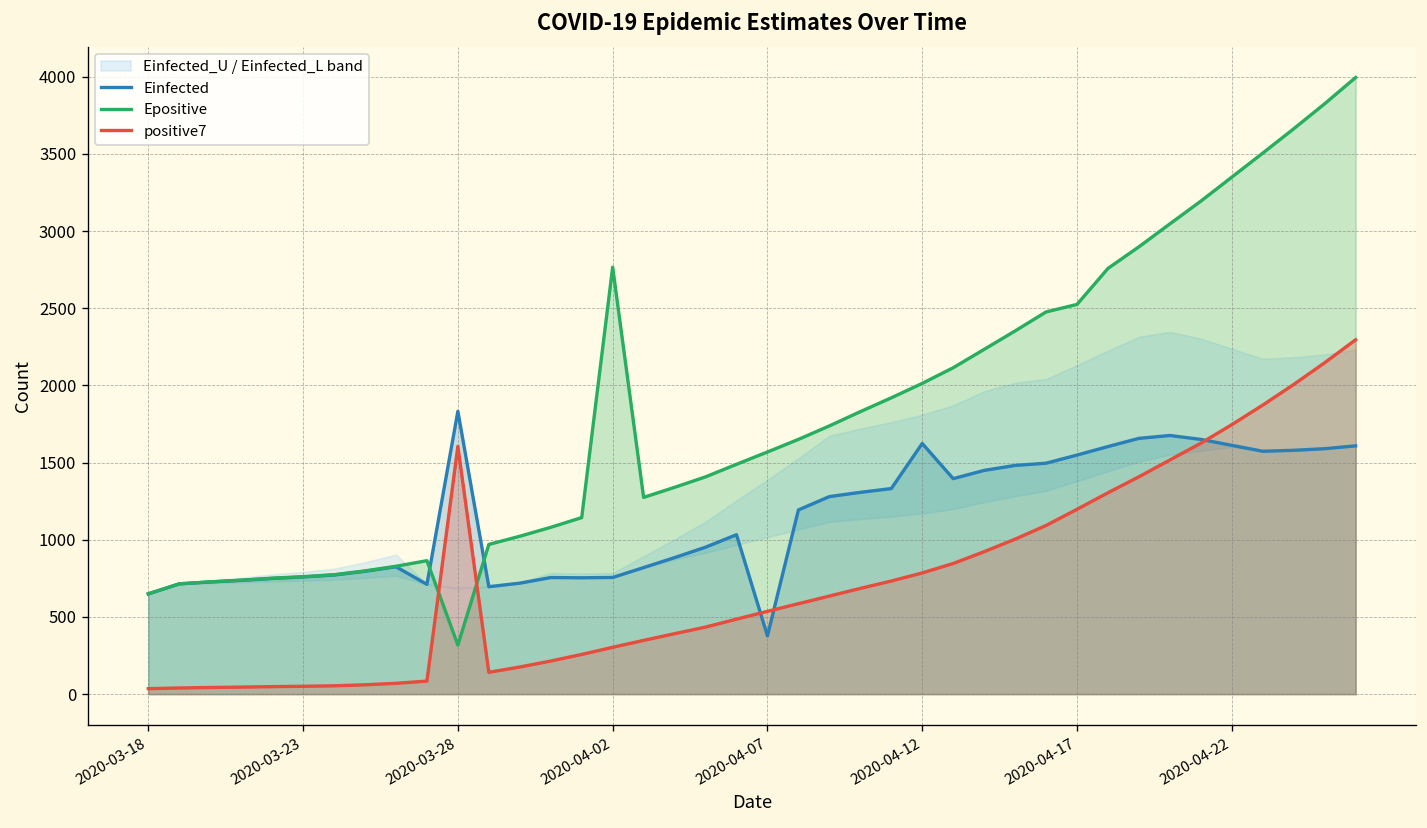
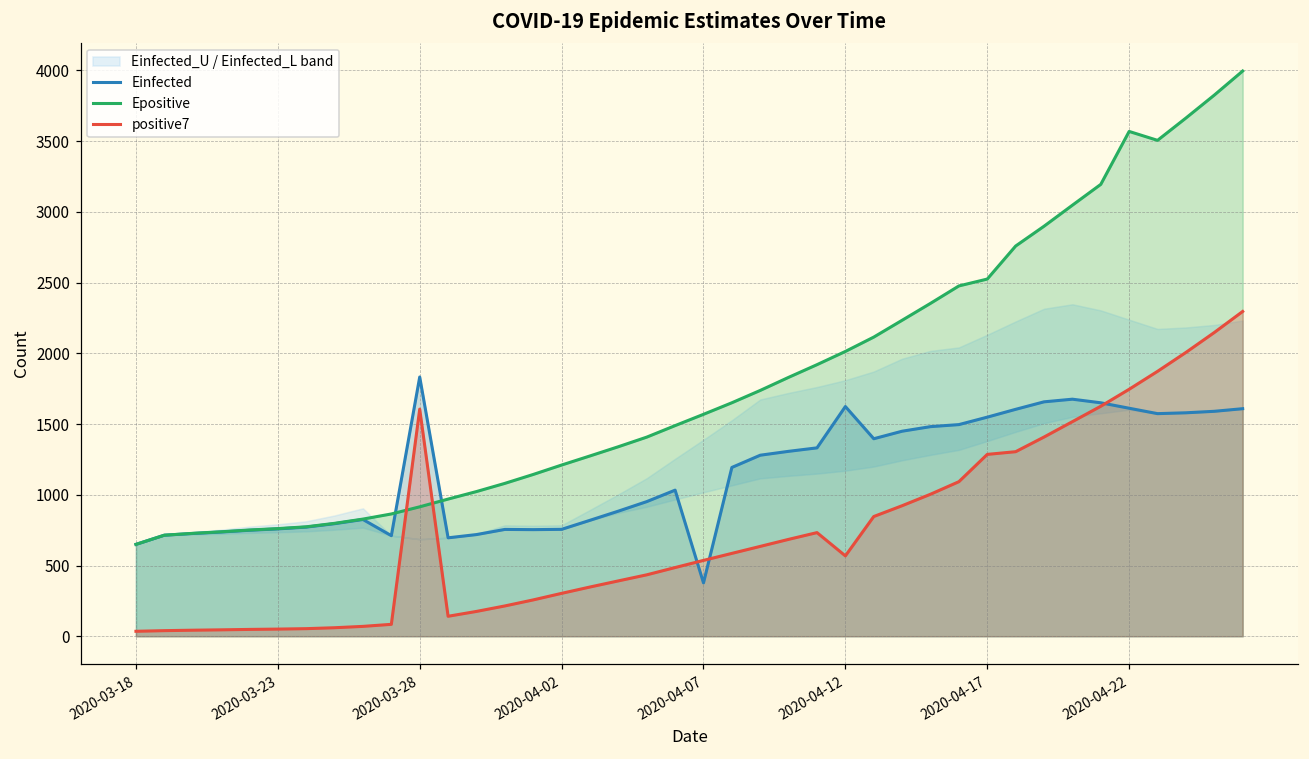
Epositive, 2020-03-28: 320 -> 910
Epositive, 2020-04-02: 2770 -> 1210
positive7, 2020-04-12: 790 -> 570
positive7, 2020-04-17: 1200 -> 1290
Epositive, 2020-04-22: 3350 -> 3570
